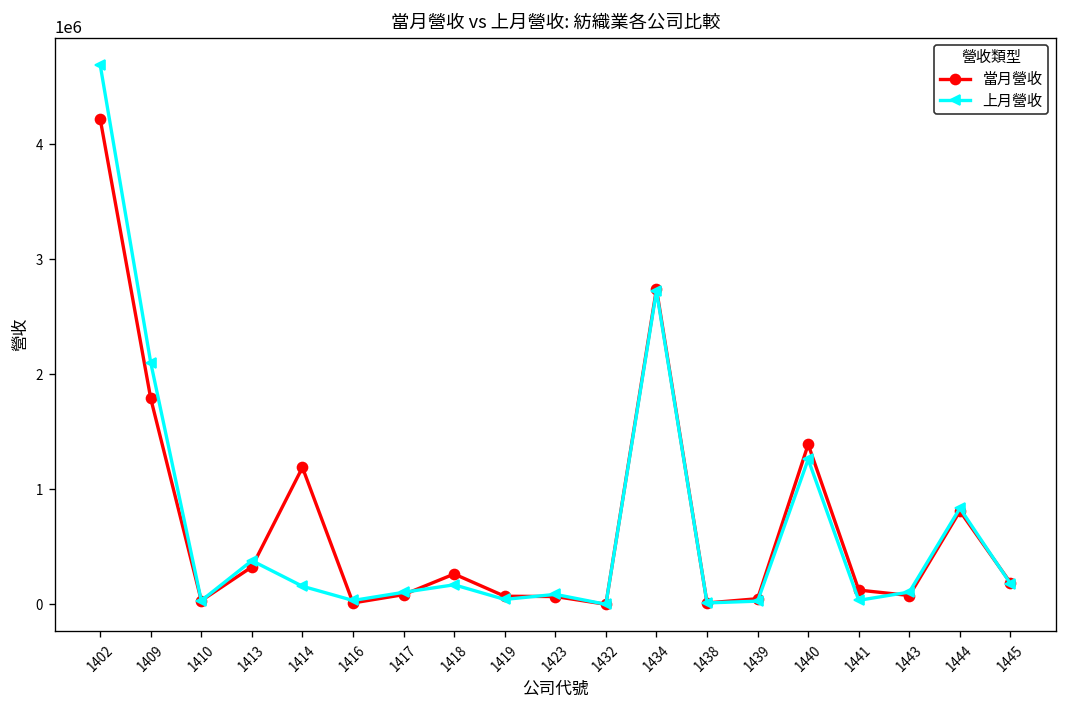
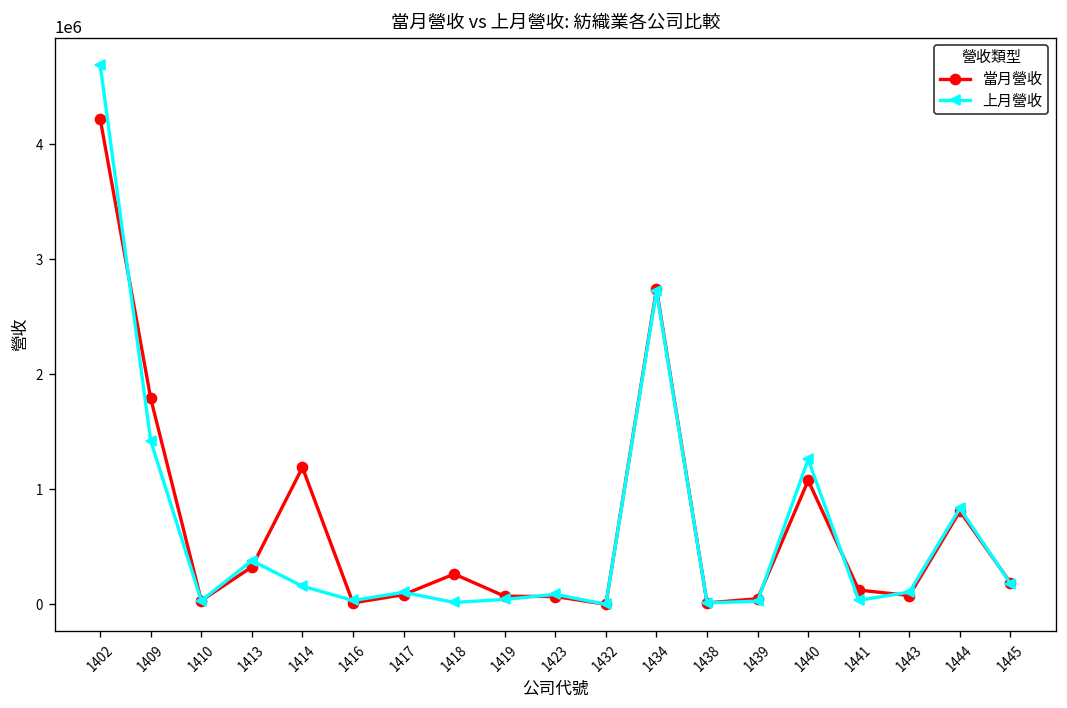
上月營收, 1409: 2100000 -> 1400000
上月營收, 1418: 200000 -> 0
當月營收, 1440: 1400000 -> 1100000
